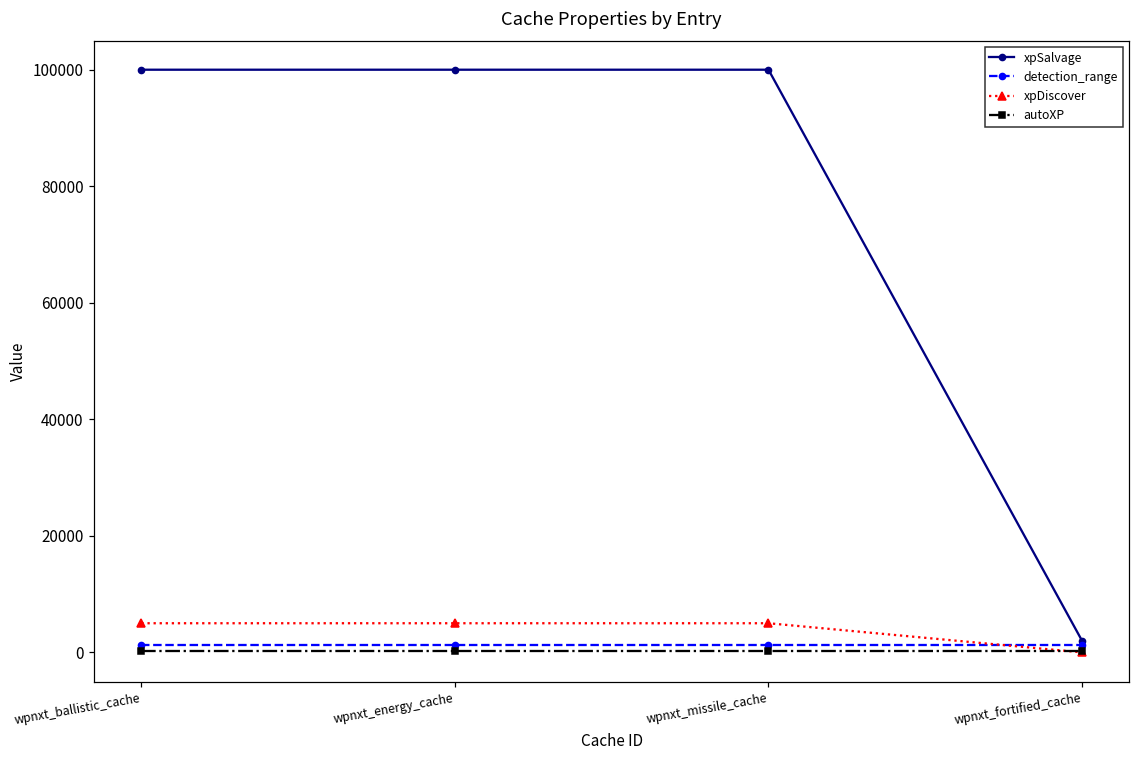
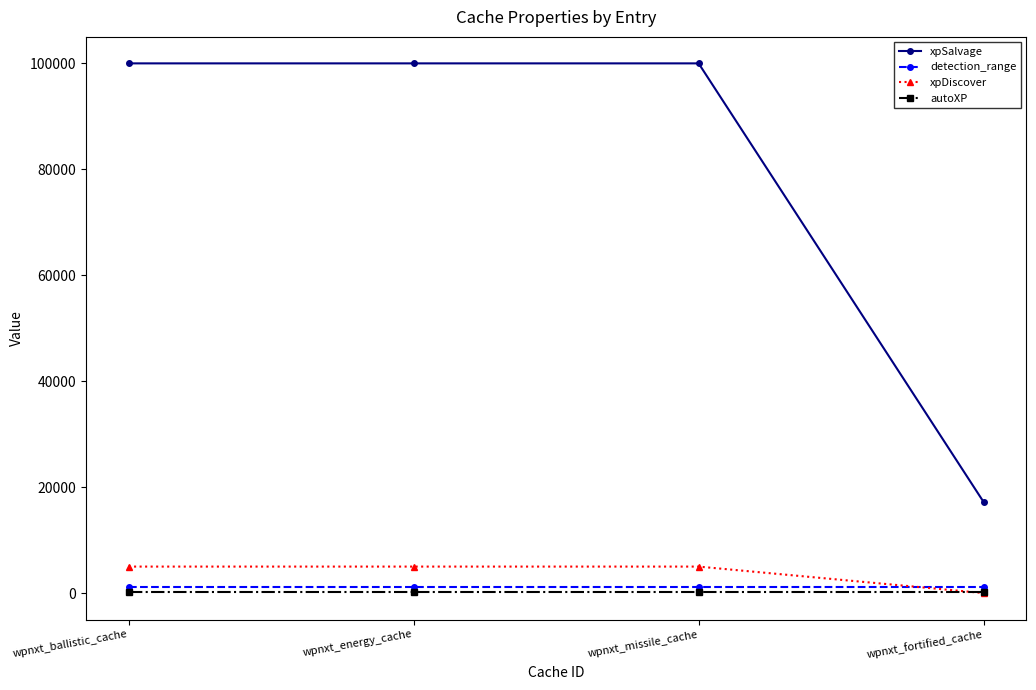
xpSalvage, wpnxt_fortified_cache: 2000 -> 17000
